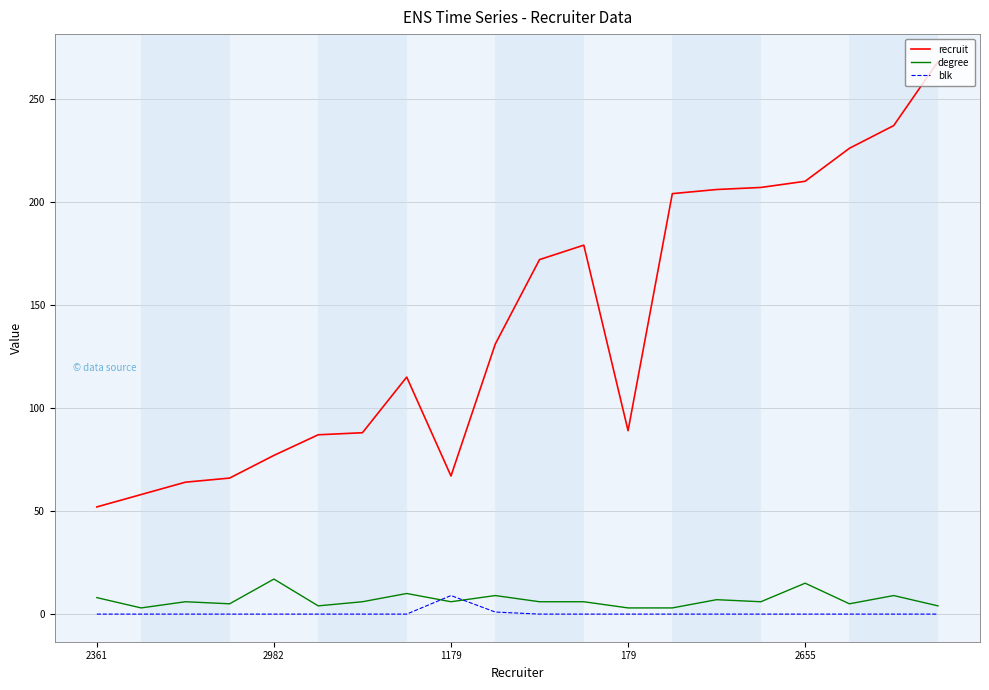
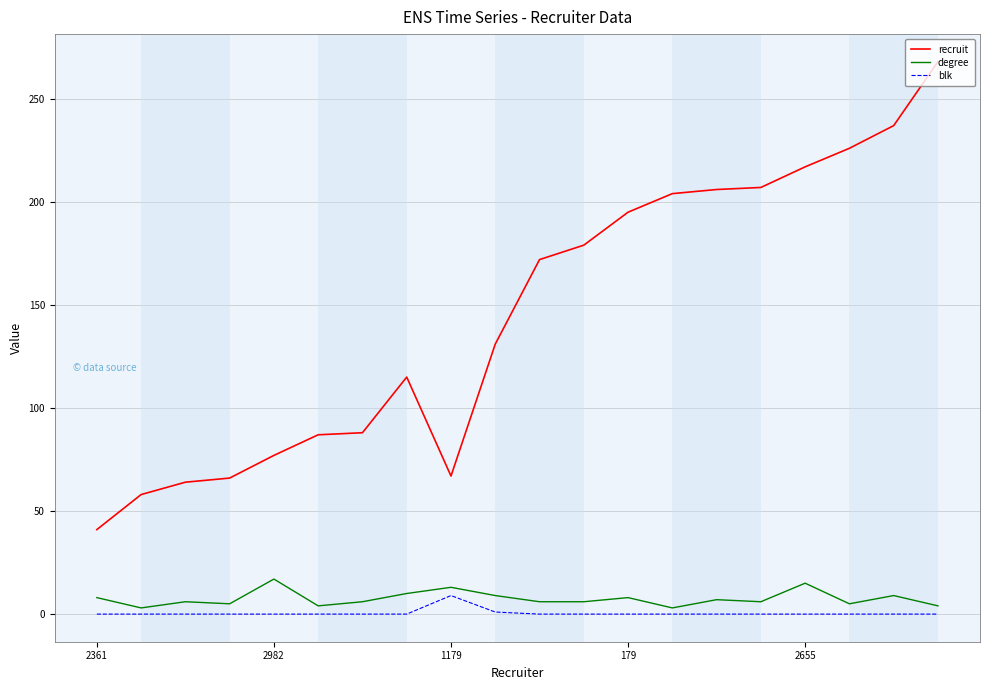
recruit, 2361: 52 -> 41
degree, 1179: 6 -> 13
recruit, 179: 89 -> 195
degree, 179: 3 -> 8
recruit, 2655: 210 -> 217
